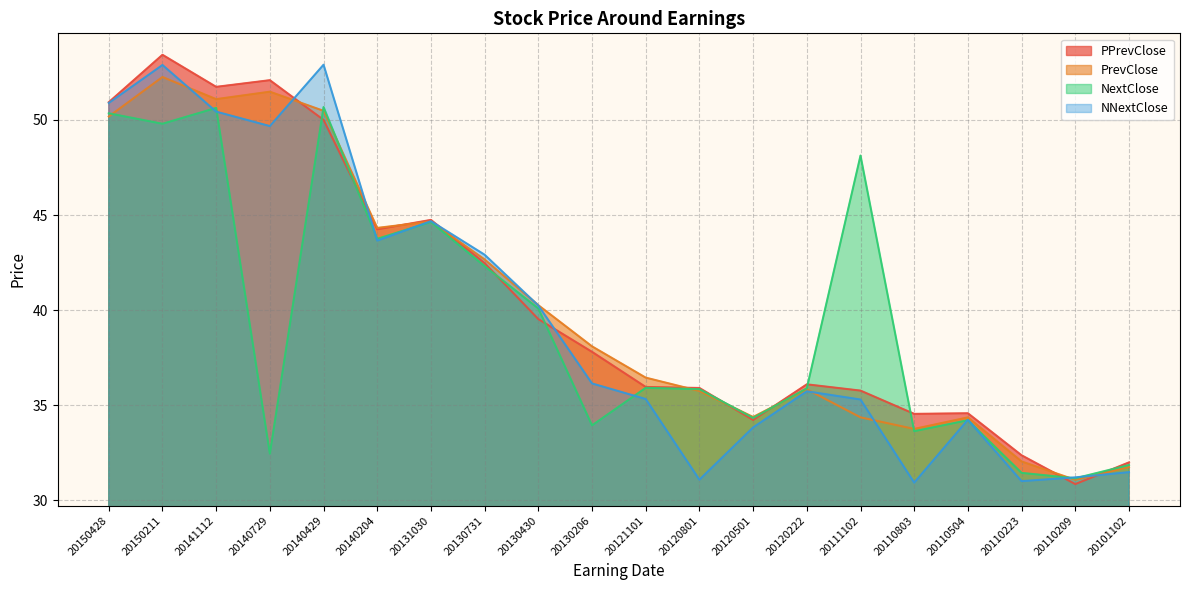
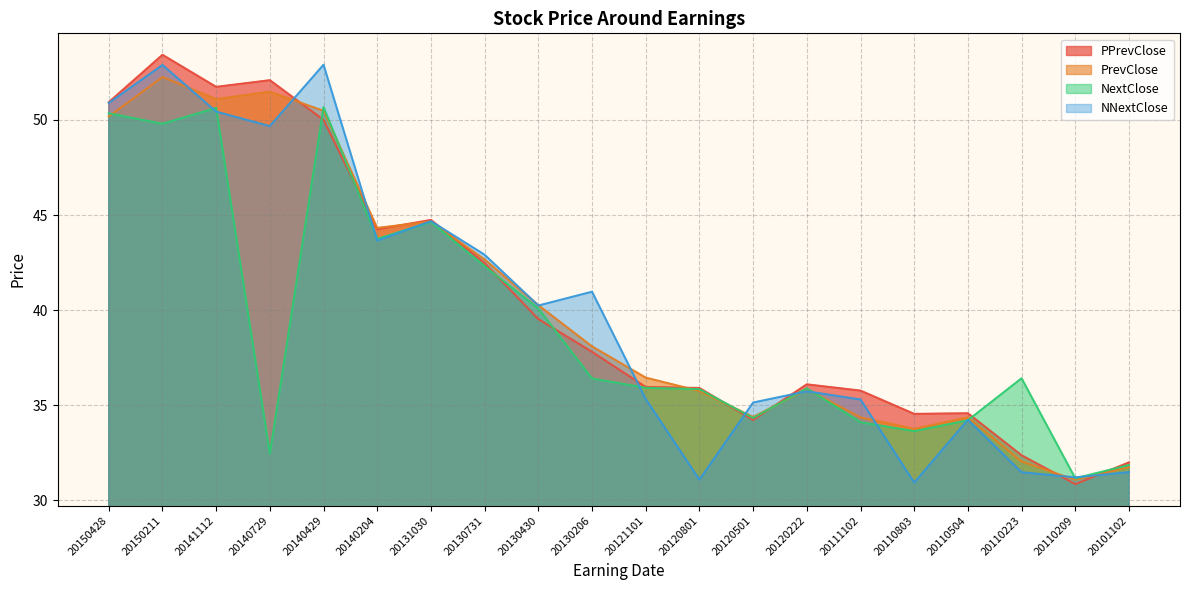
NextClose, 20130206: 33.9 -> 36.4
NNextClose, 20130206: 36.1 -> 41.0
NNextClose, 20120501: 33.8 -> 35.1
NextClose, 20111102: 48.1 -> 34.1
NextClose, 20110223: 31.4 -> 36.4
NNextClose, 20110223: 31.0 -> 31.5
